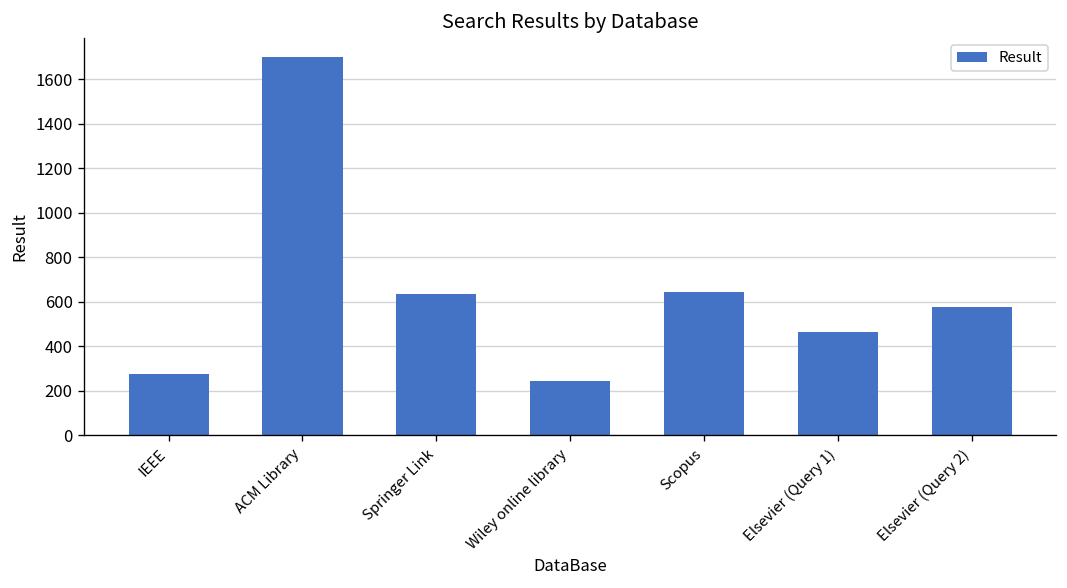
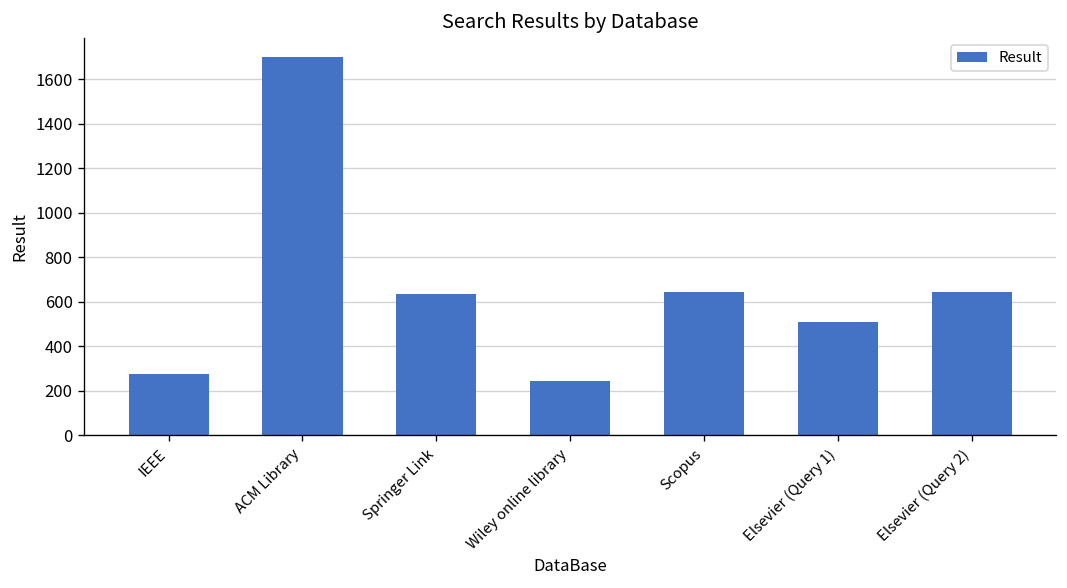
Elsevier (Query 1): 460 -> 510
Elsevier (Query 2): 580 -> 650
